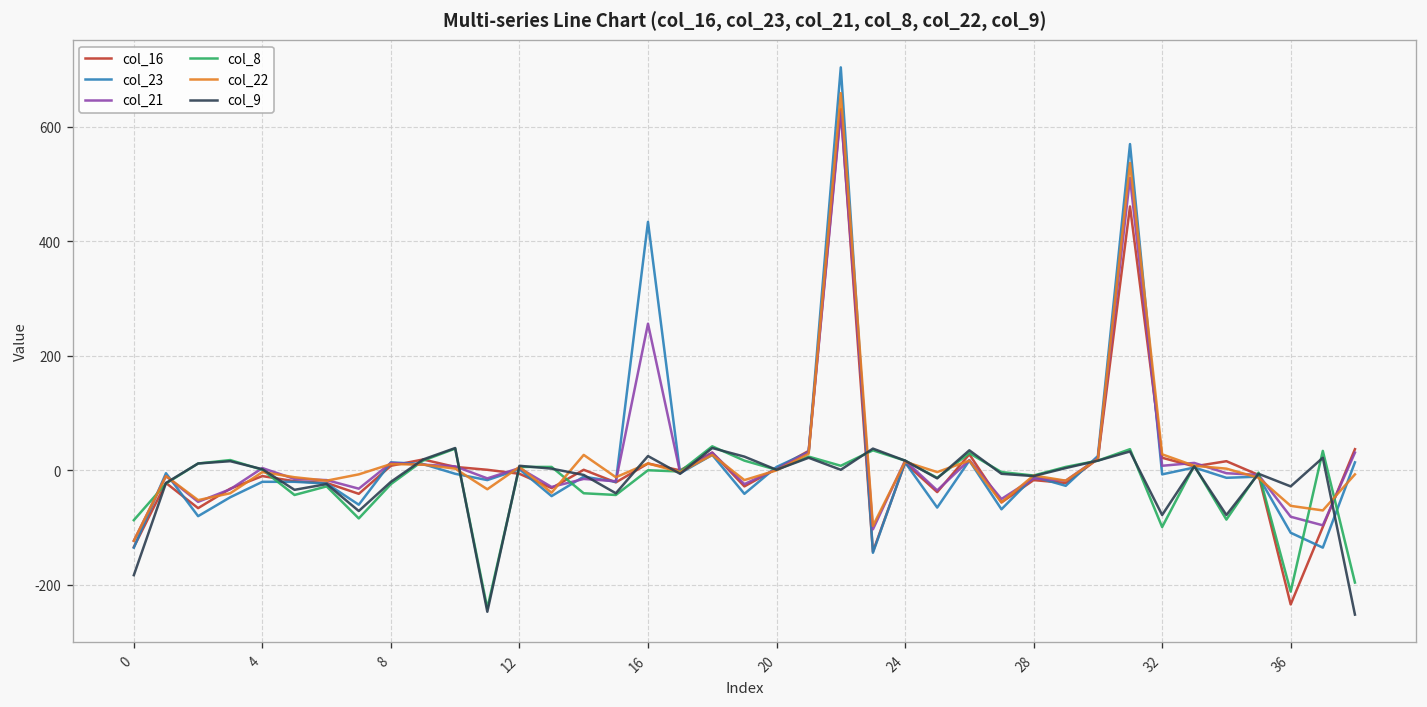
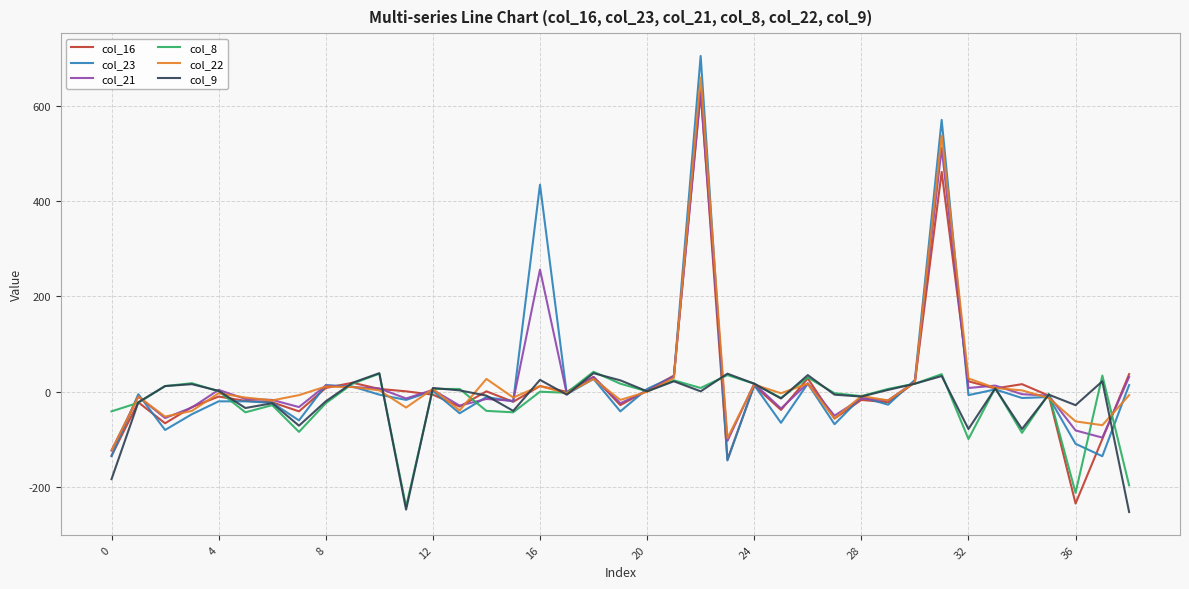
col_8, 0: -90 -> -40
